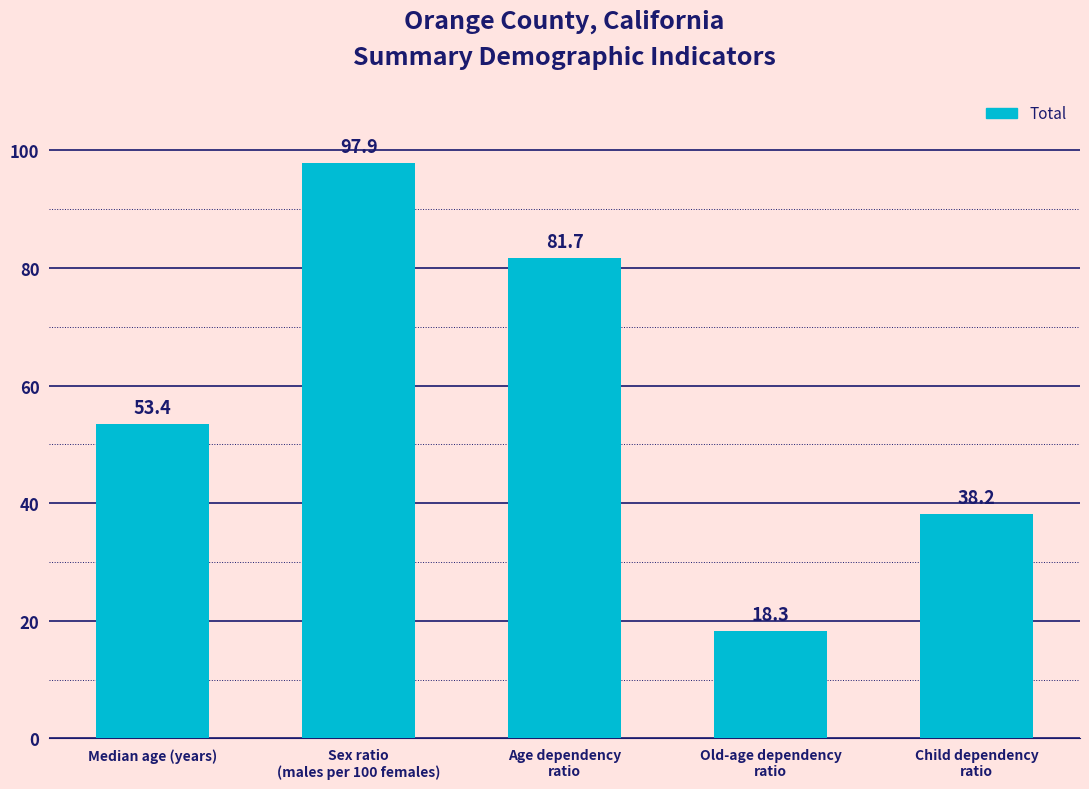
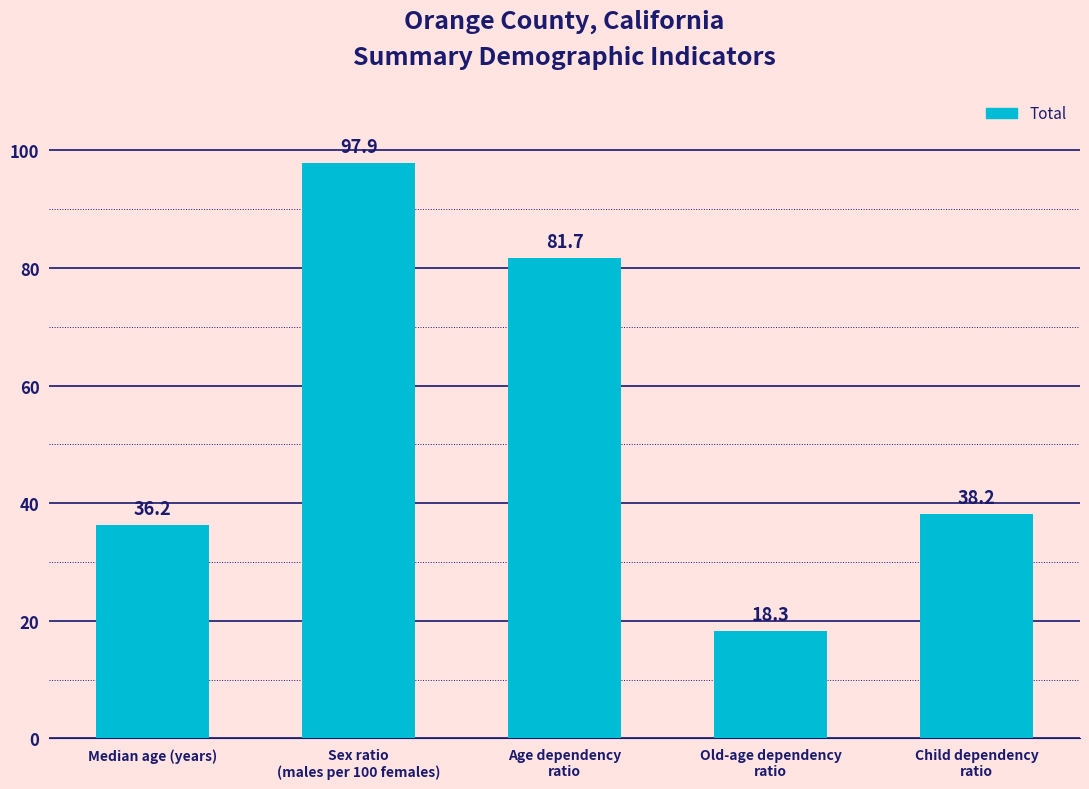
Median age (years): 53.4 -> 36.2
